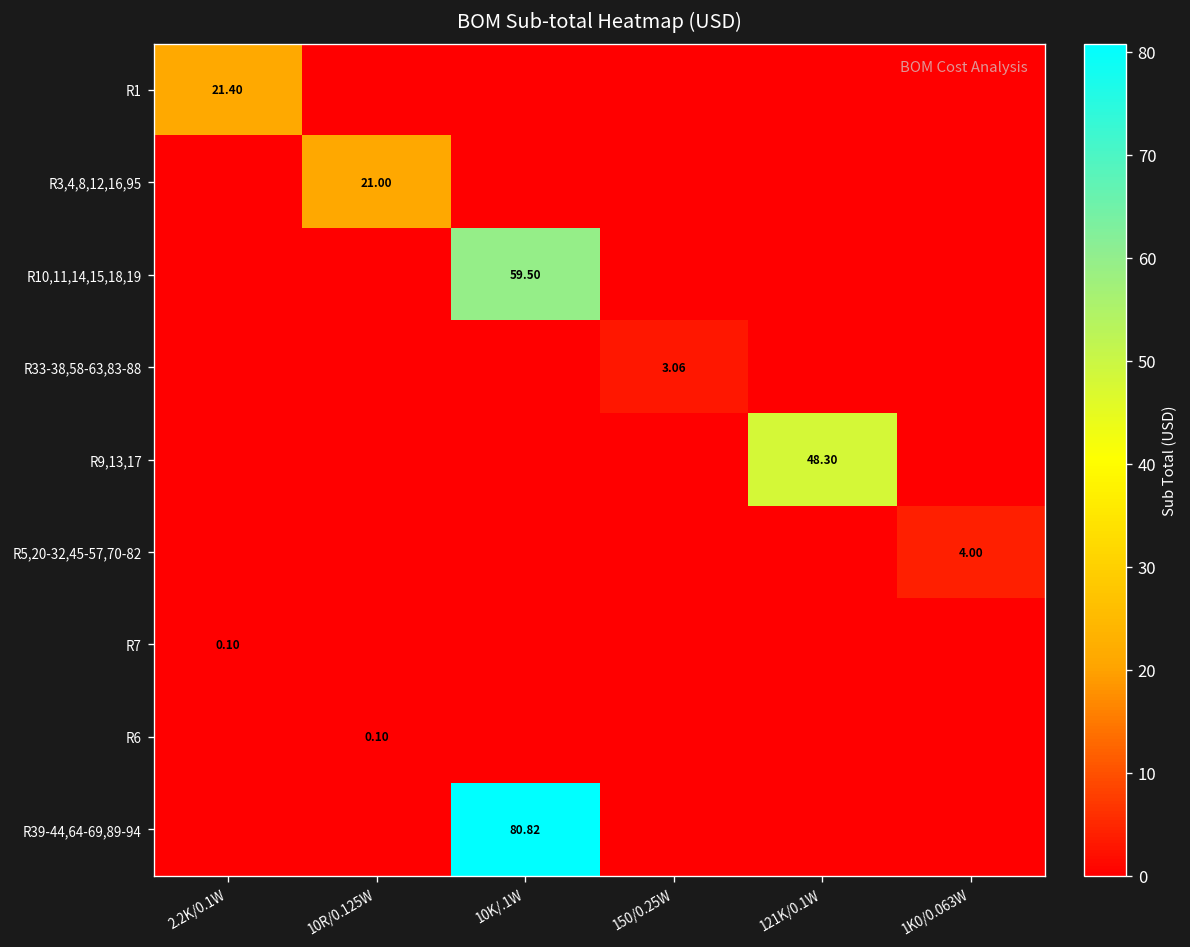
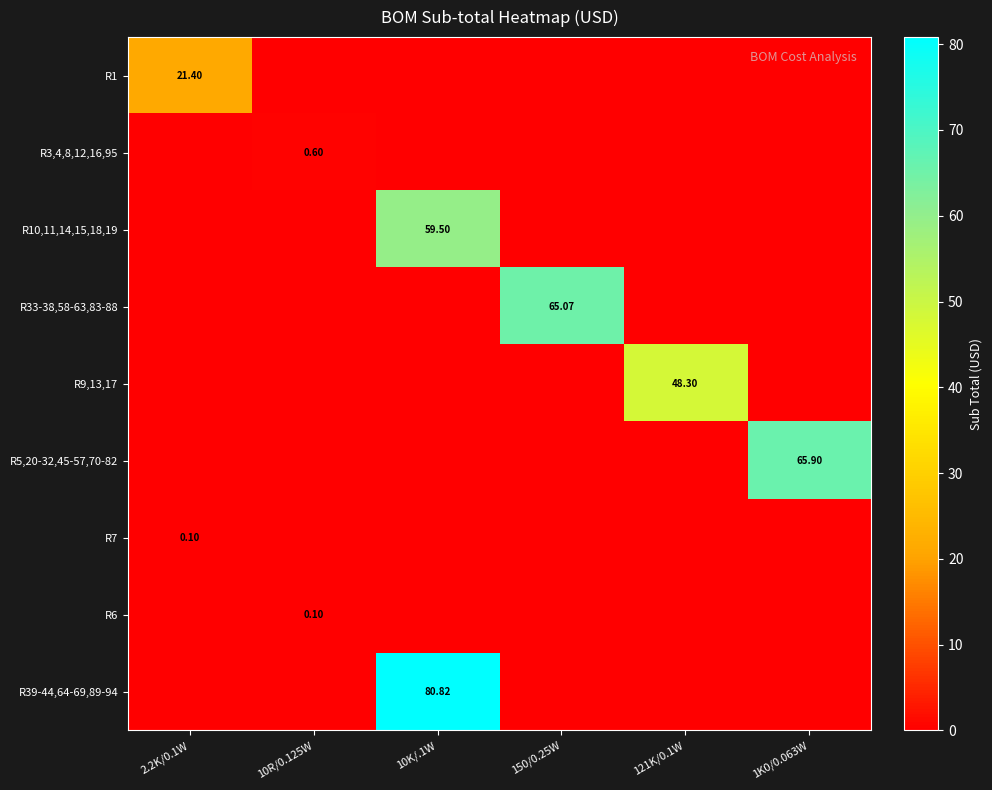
R3,4,8,12,16,95, 10R/0.125W: 21.00 -> 0.60
R33-38,58-63,83-88, 150/0.25W: 3.06 -> 65.07
R5,20-32,45-57,70-82, 1K0/0.063W: 4.00 -> 65.90
